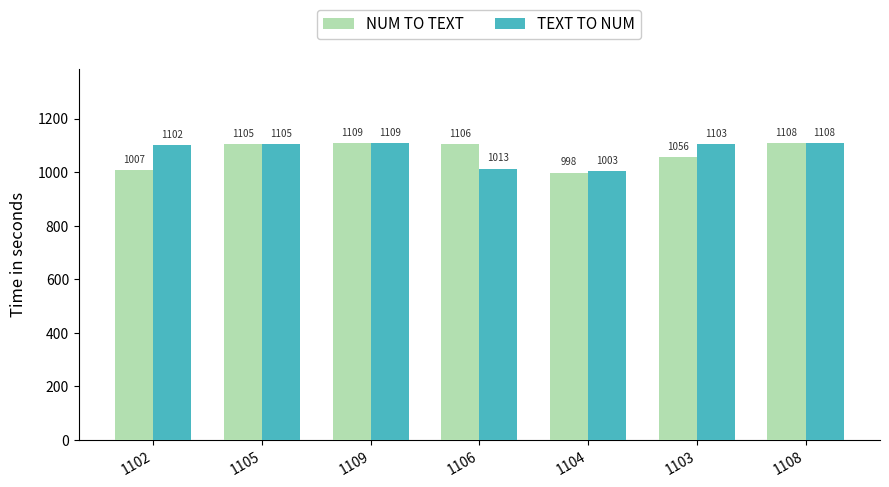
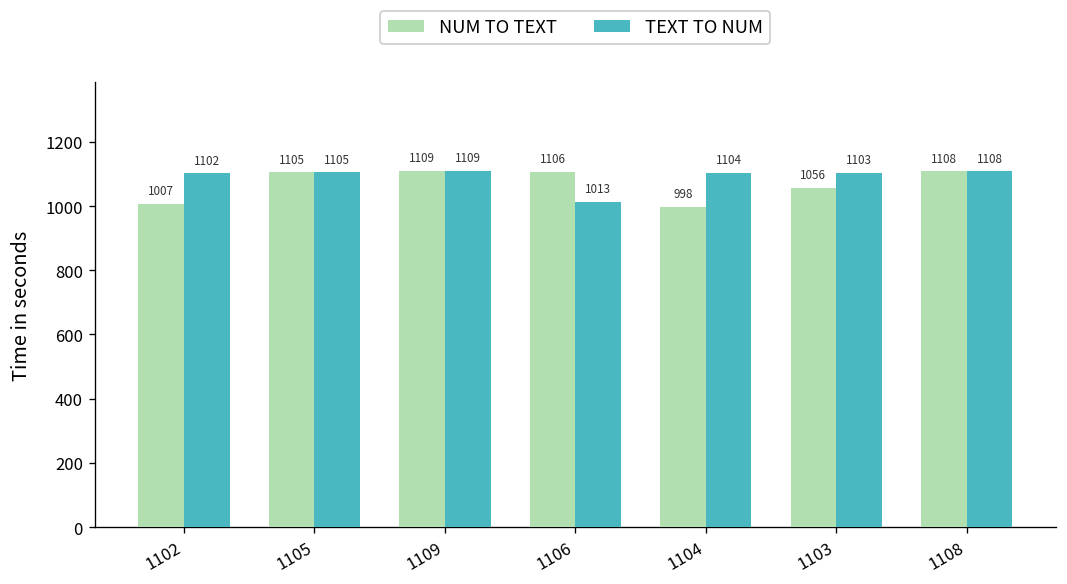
TEXT TO NUM, 1104: 1003 -> 1104
